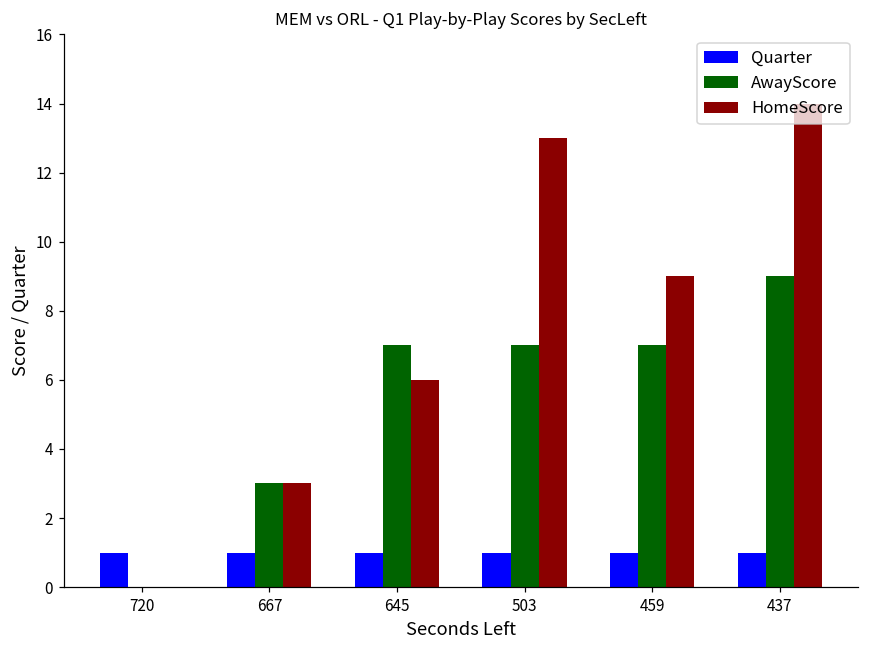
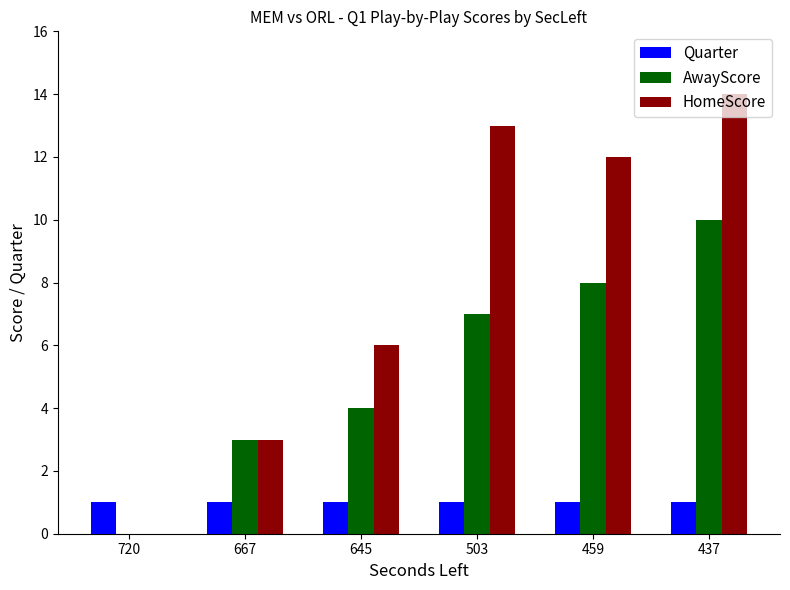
AwayScore, 645: 7 -> 4
AwayScore, 459: 7 -> 8
HomeScore, 459: 9 -> 12
AwayScore, 437: 9 -> 10
